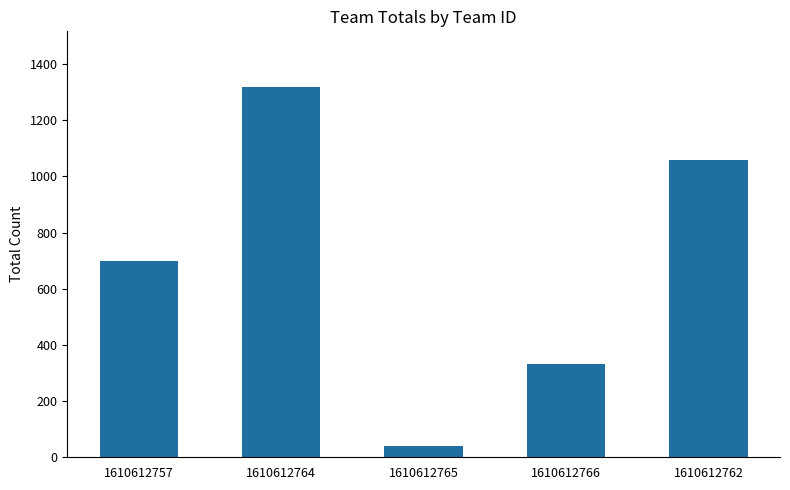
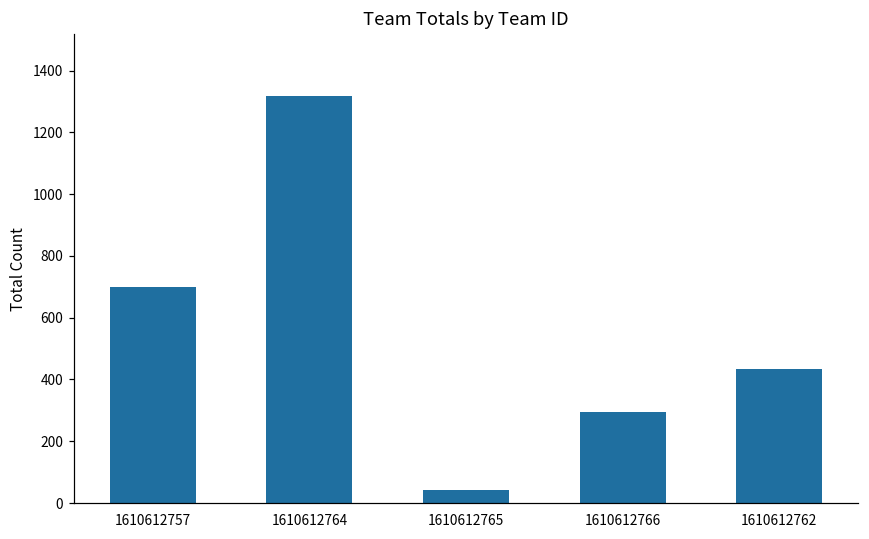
1610612766: 330 -> 300
1610612762: 1060 -> 430
